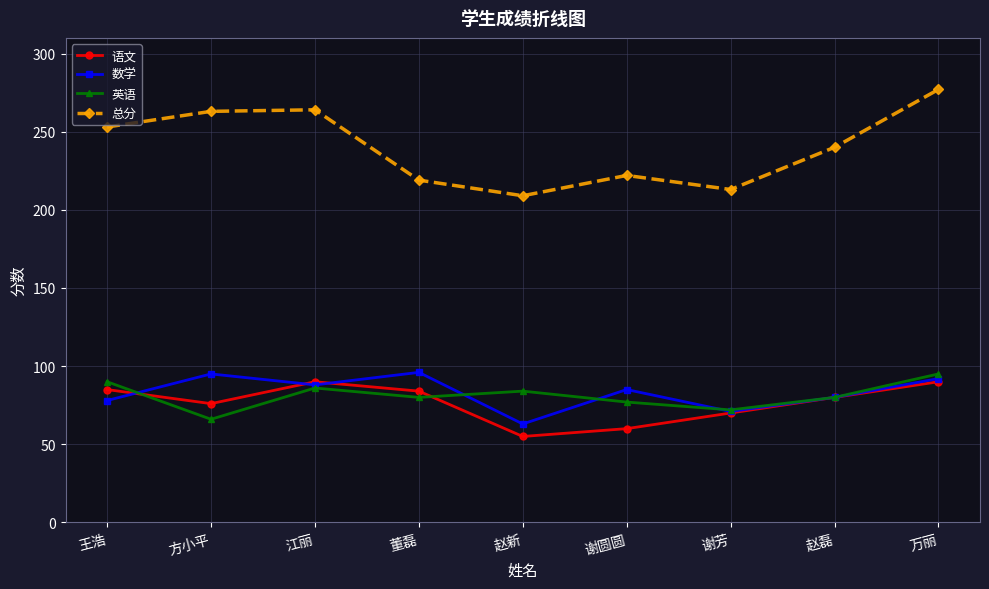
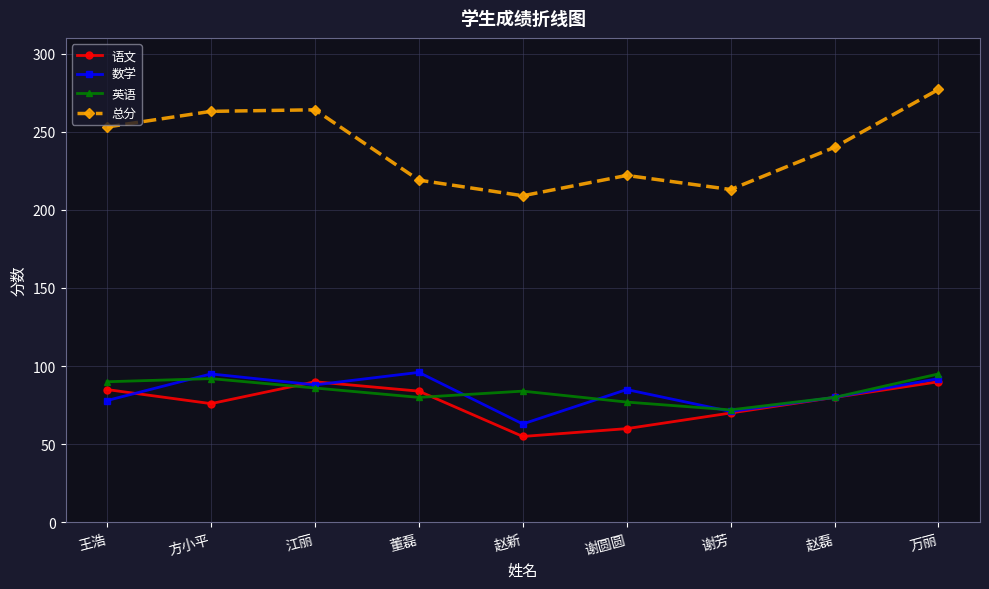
英语, 方小平: 66 -> 92
